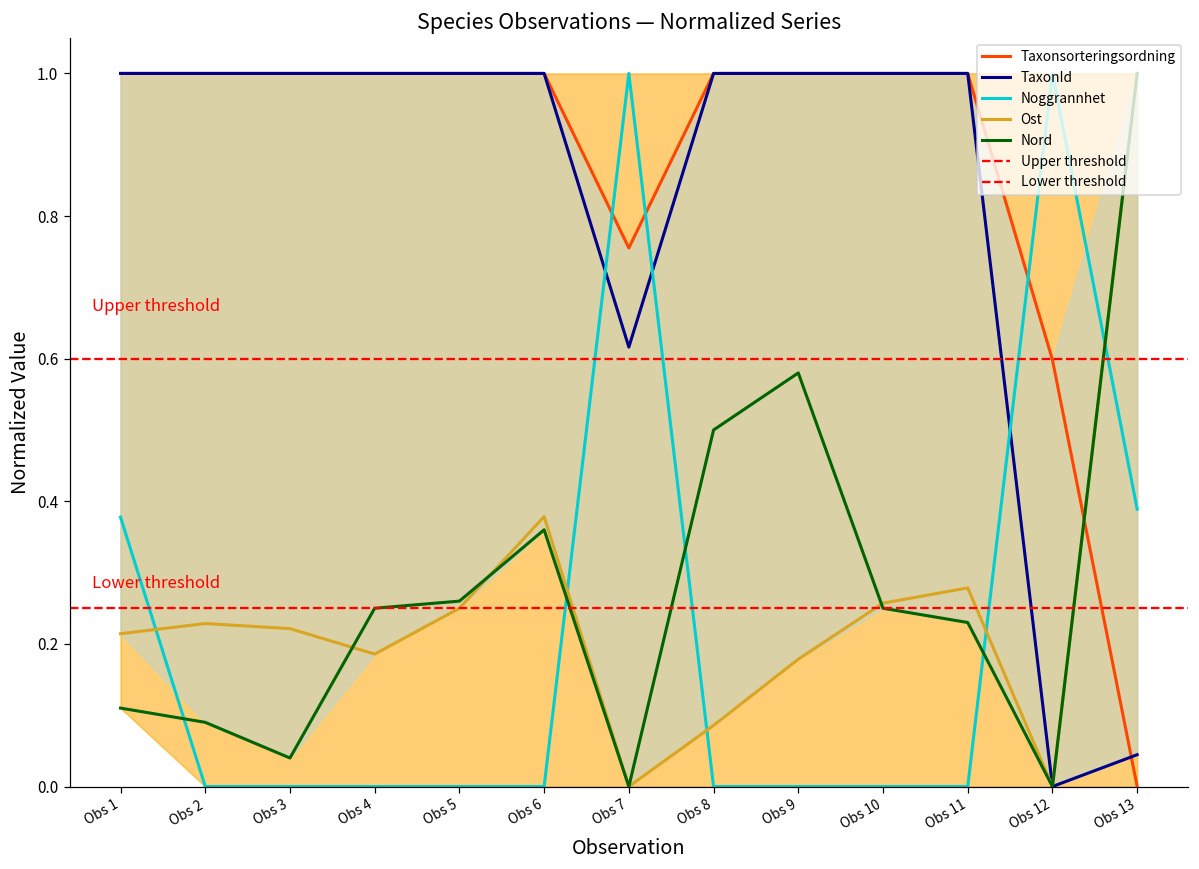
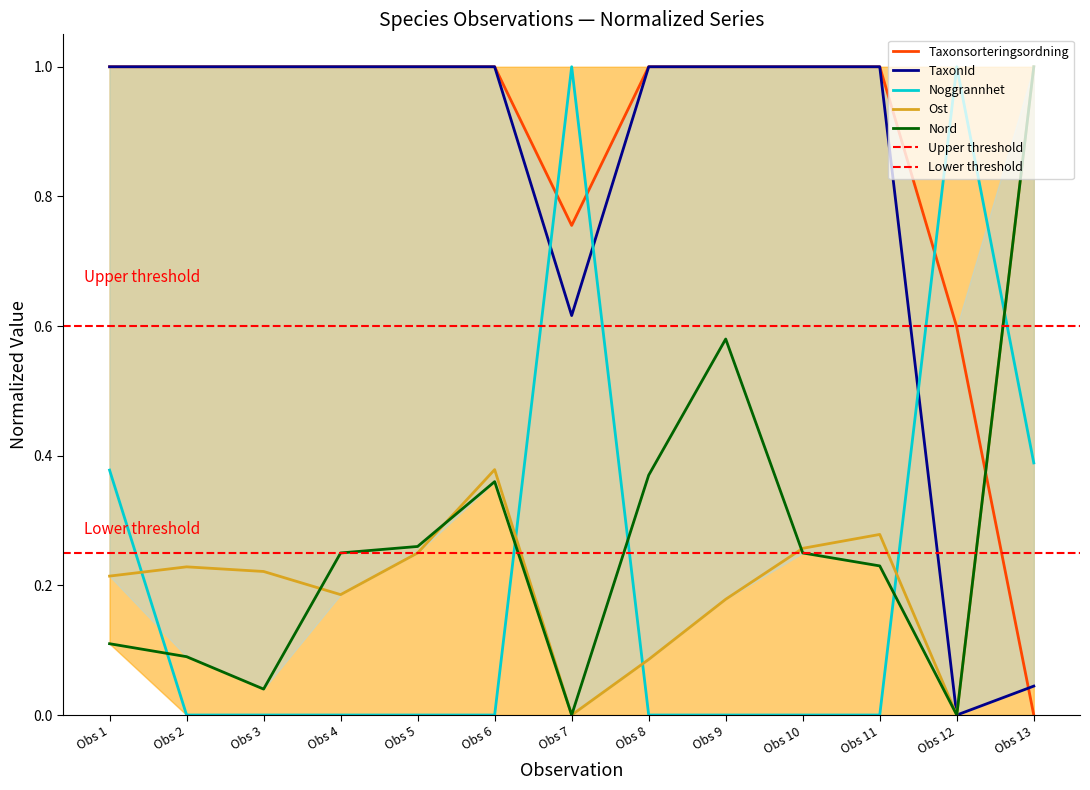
Nord, Obs 8: 0.50 -> 0.37
